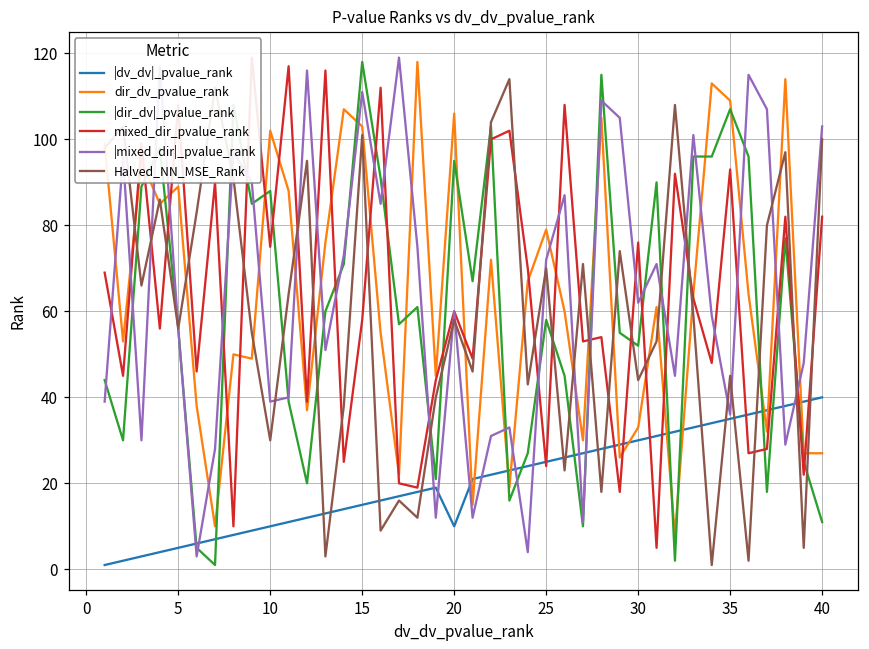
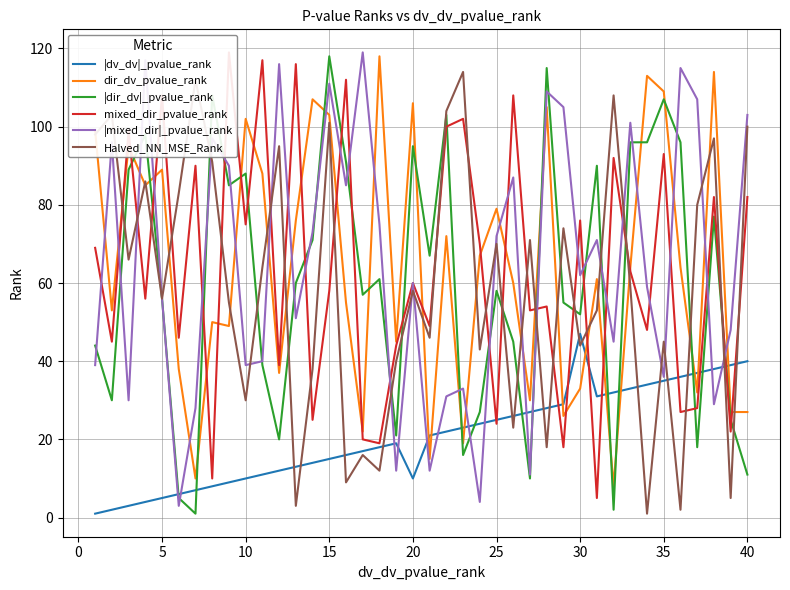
|dv_dv|_pvalue_rank, 30: 30 -> 47
